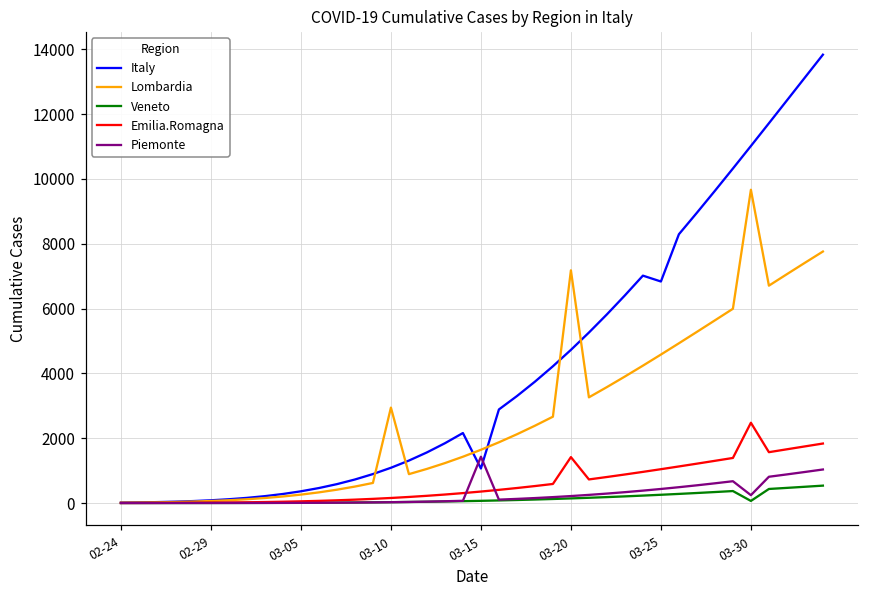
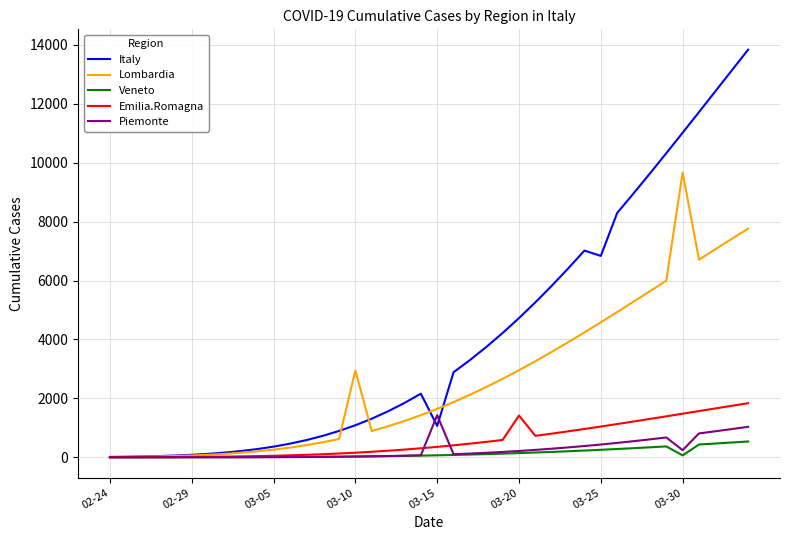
Lombardia, 03-20: 7200 -> 3000
Emilia.Romagna, 03-30: 2500 -> 1500
